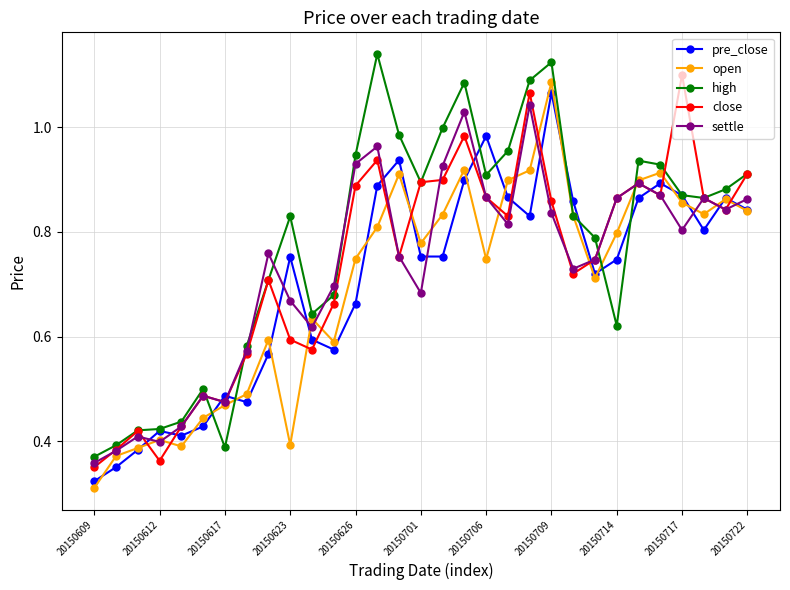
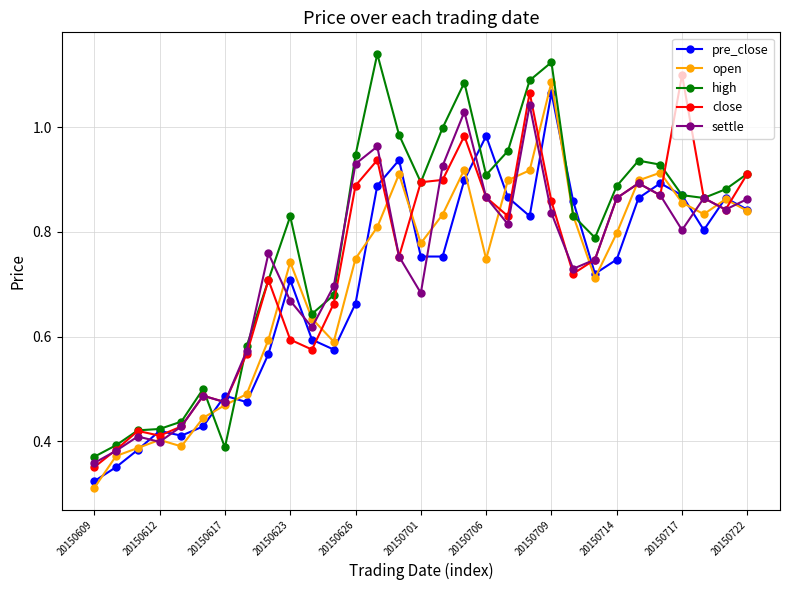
close, 20150612: 0.36 -> 0.41
pre_close, 20150623: 0.75 -> 0.71
open, 20150623: 0.39 -> 0.74
high, 20150714: 0.62 -> 0.89
